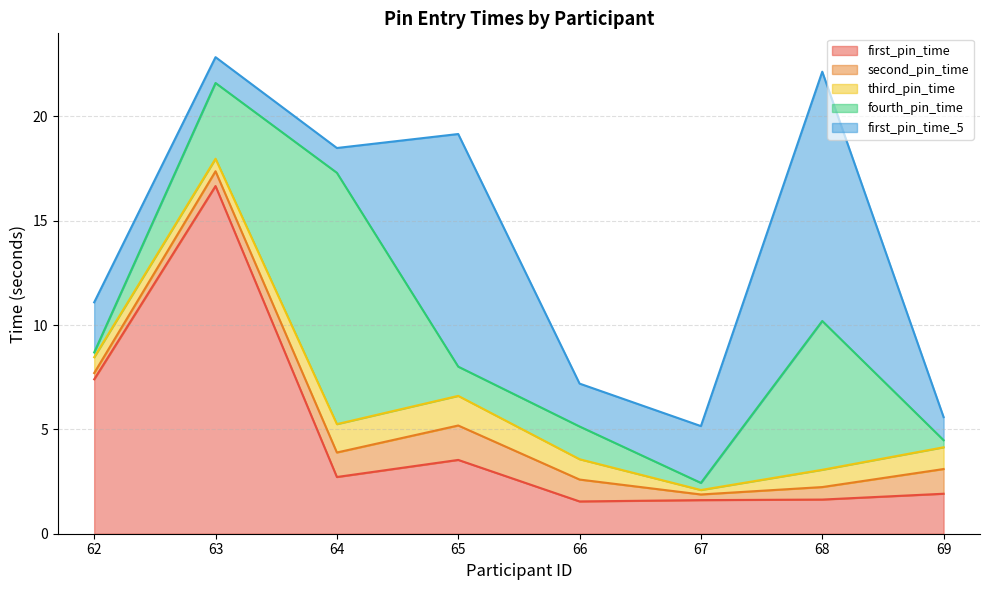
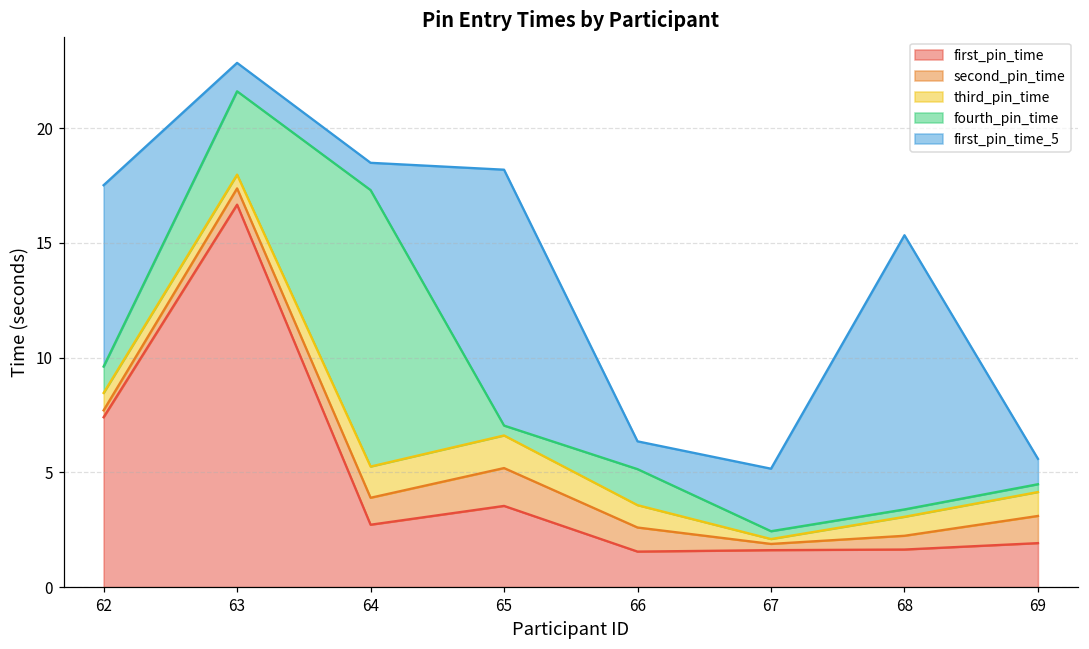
fourth_pin_time, 62: 0.2 -> 1.2
first_pin_time_5, 62: 2.4 -> 7.9
fourth_pin_time, 65: 1.4 -> 0.4
first_pin_time_5, 66: 2.1 -> 1.2
fourth_pin_time, 68: 7.1 -> 0.3
